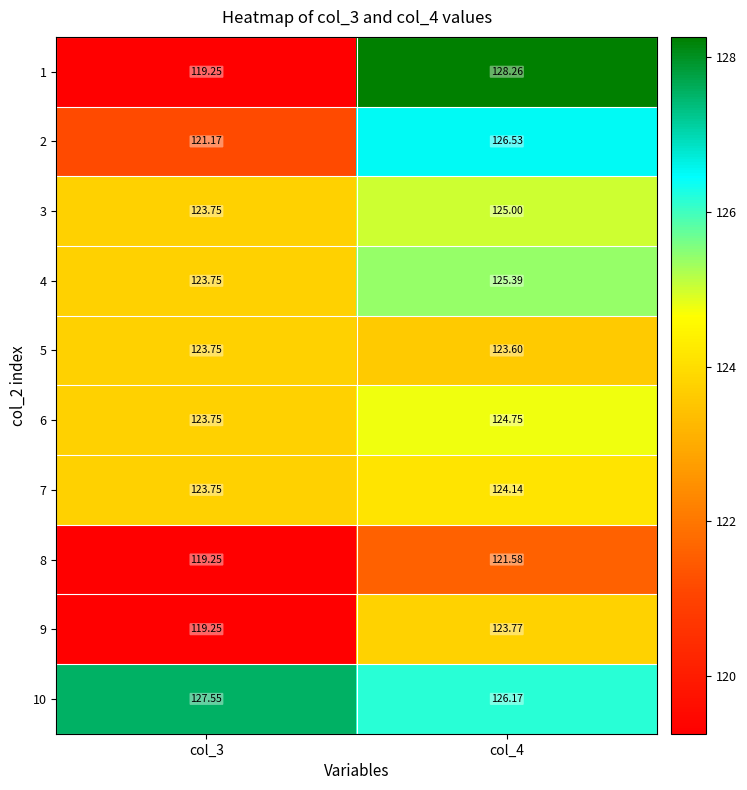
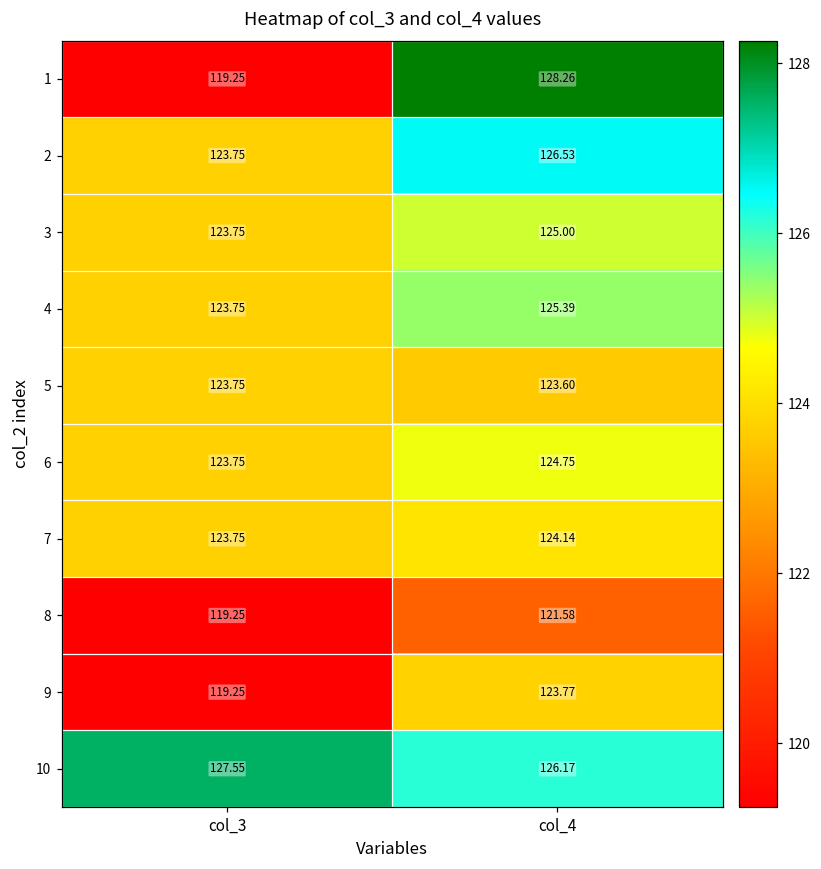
2, col_3: 121.17 -> 123.75
